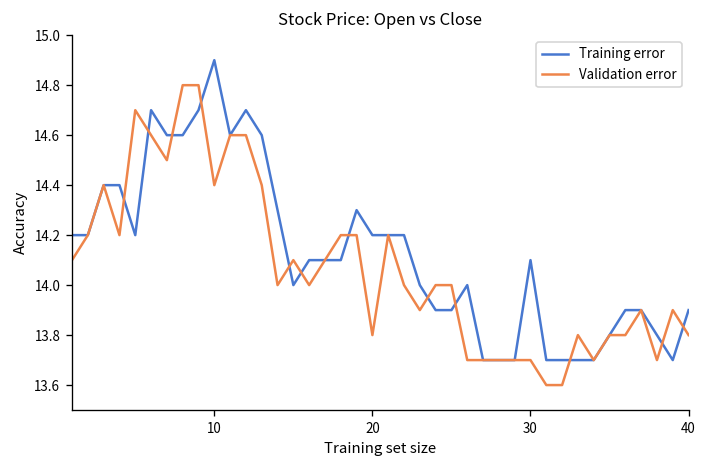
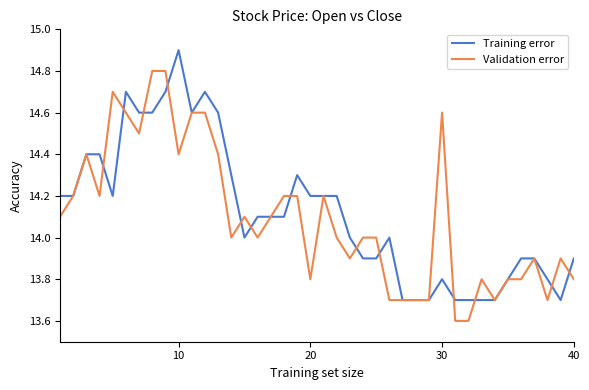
Training error, 30: 14.1 -> 13.8
Validation error, 30: 13.7 -> 14.6
